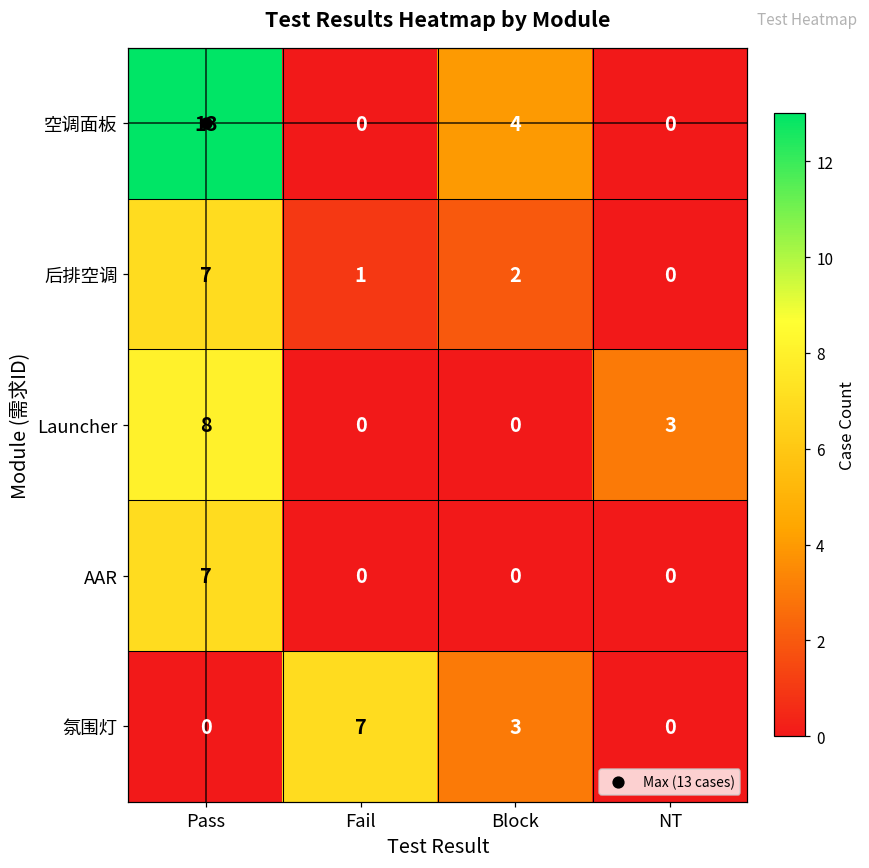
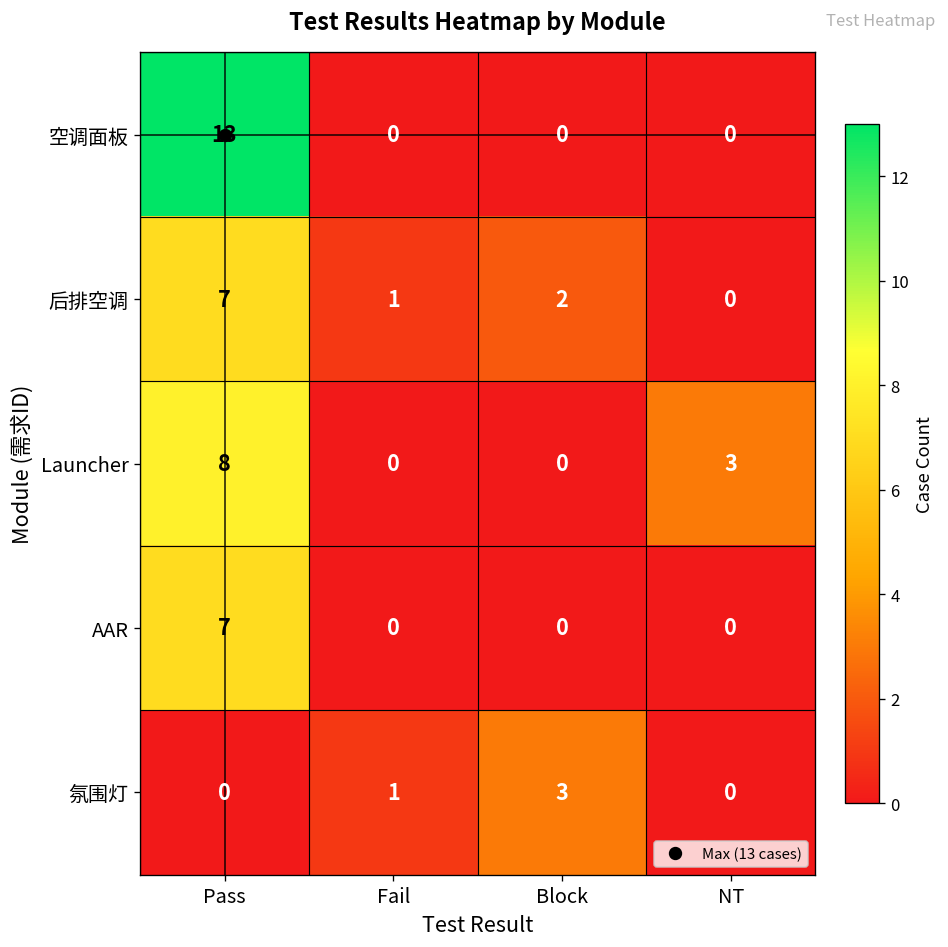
空调面板, Block: 4 -> 0
氛围灯, Fail: 7 -> 1
